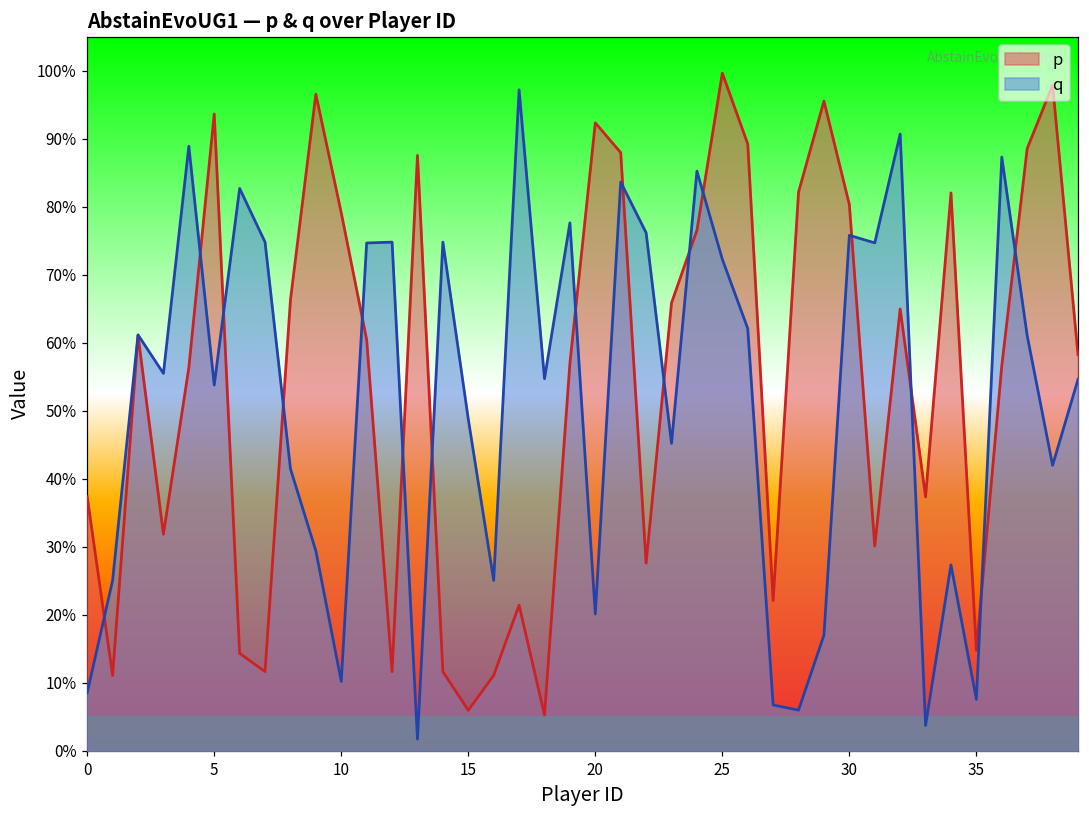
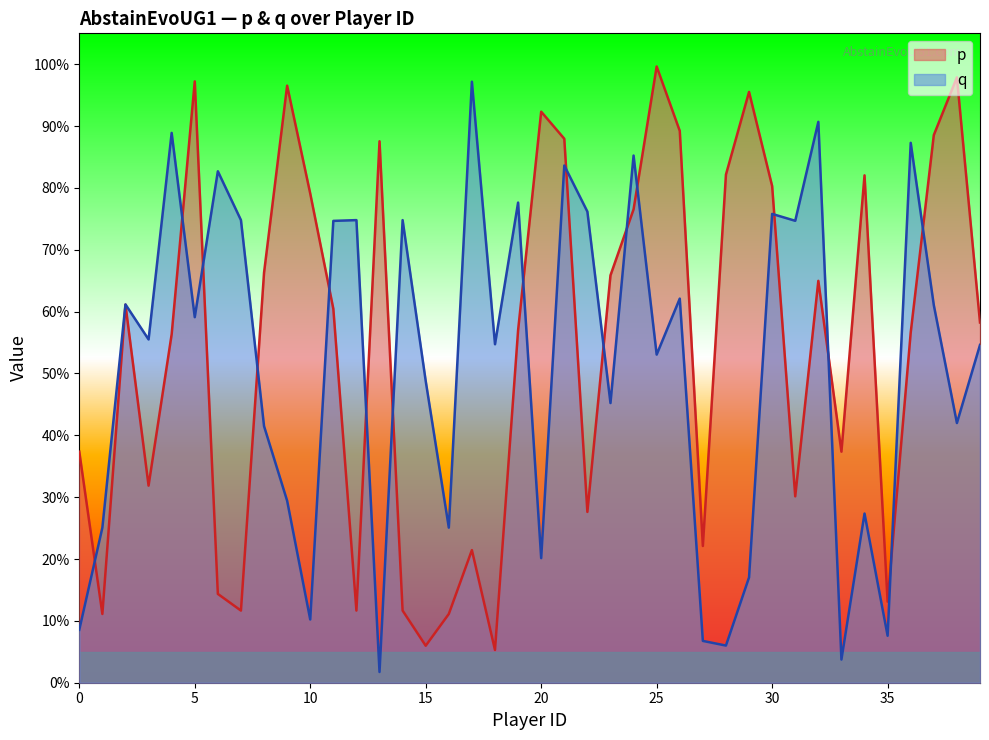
p, 5: 94% -> 97%
q, 5: 54% -> 59%
q, 25: 72% -> 53%
p, 35: 15% -> 13%
